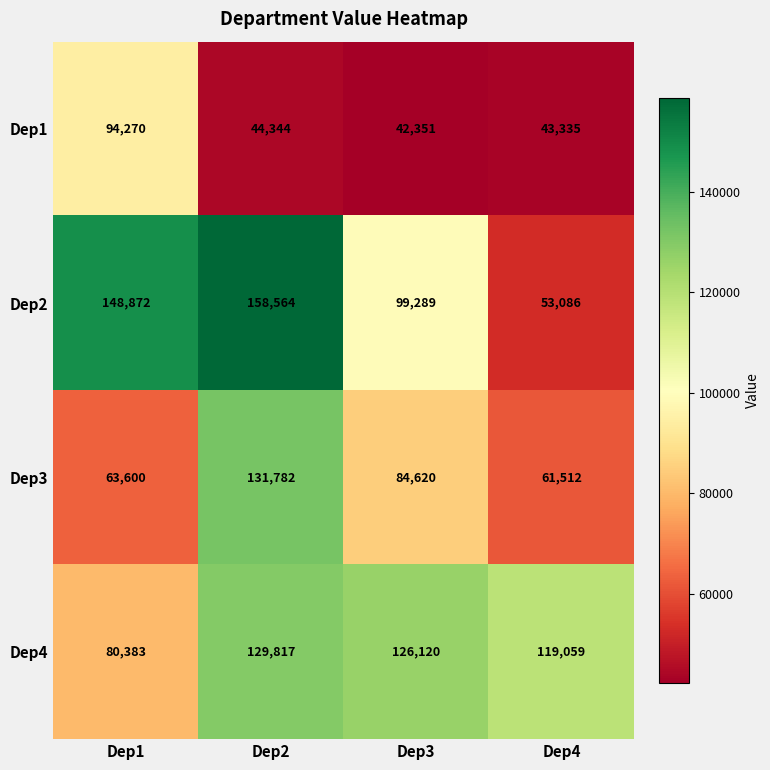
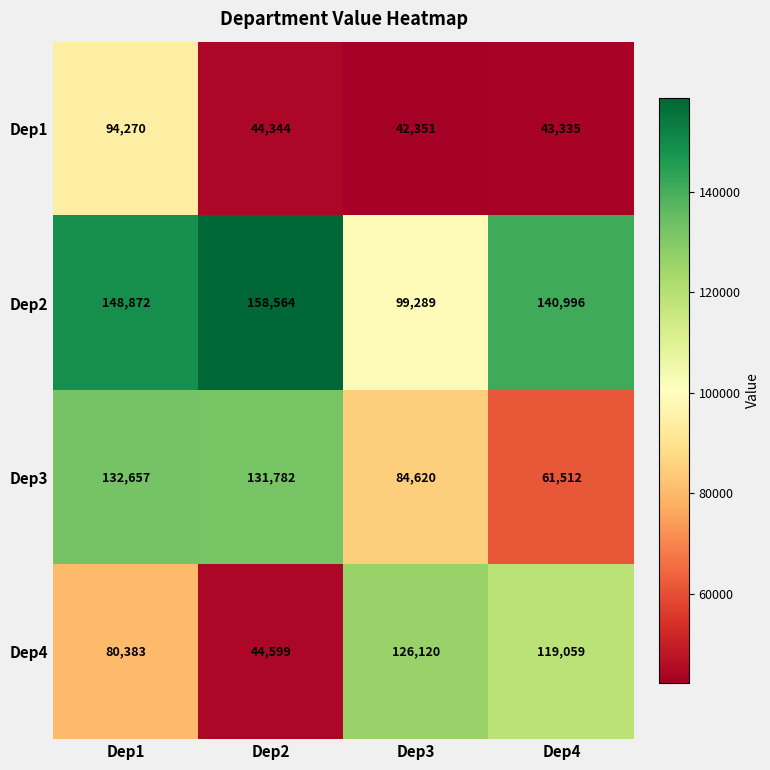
Dep2, Dep4: 53,086 -> 140,996
Dep3, Dep1: 63,600 -> 132,657
Dep4, Dep2: 129,817 -> 44,599
